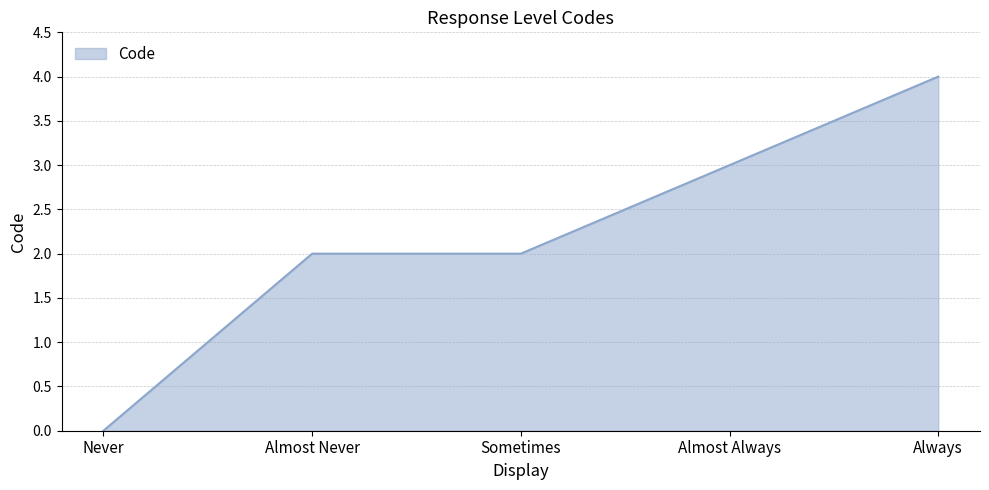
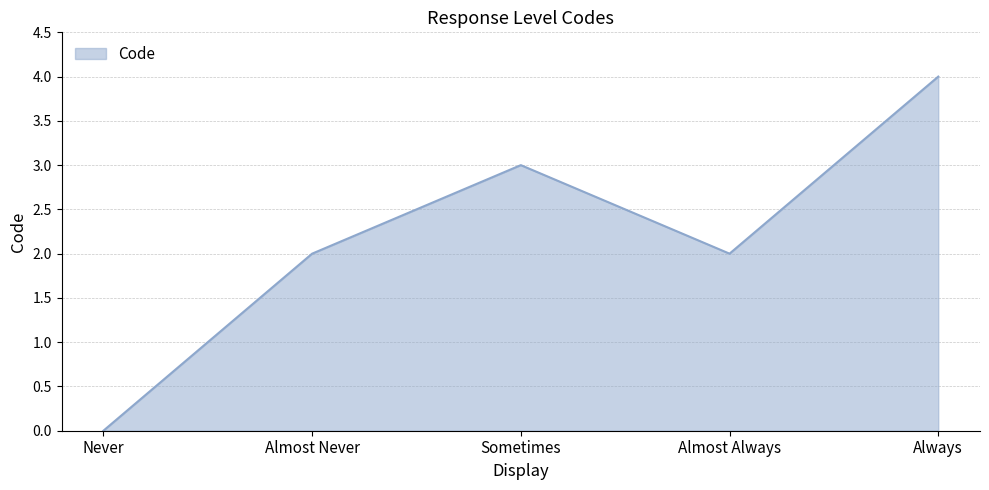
Sometimes: 2 -> 3
Almost Always: 3 -> 2
